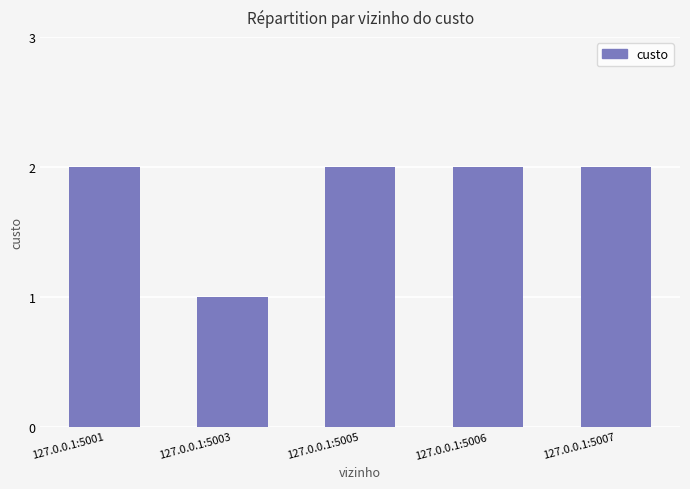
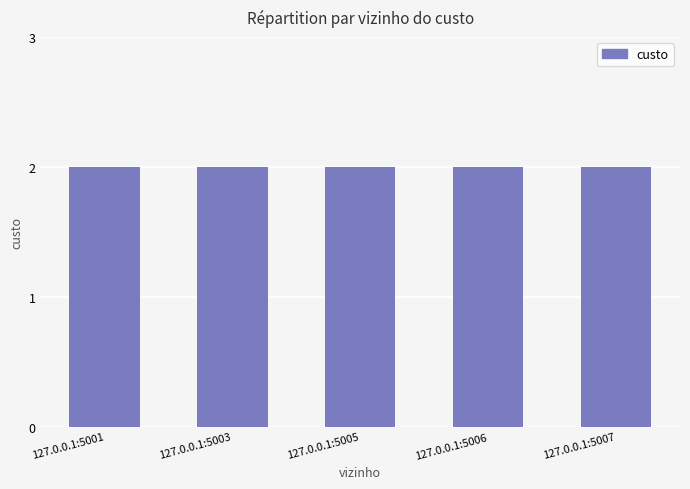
127.0.0.1:5003: 1 -> 2
